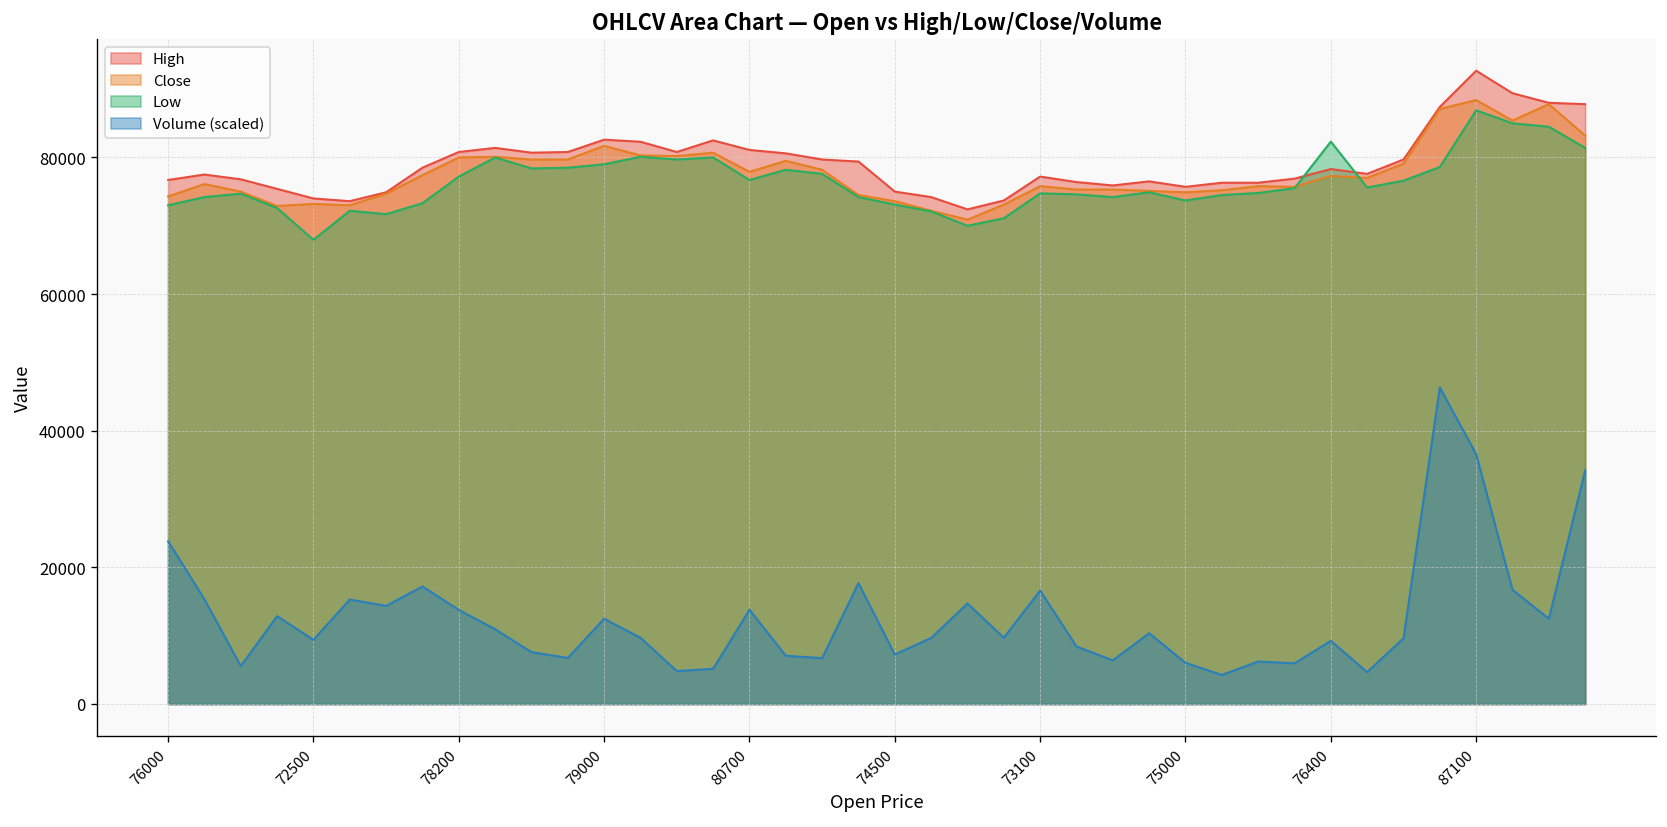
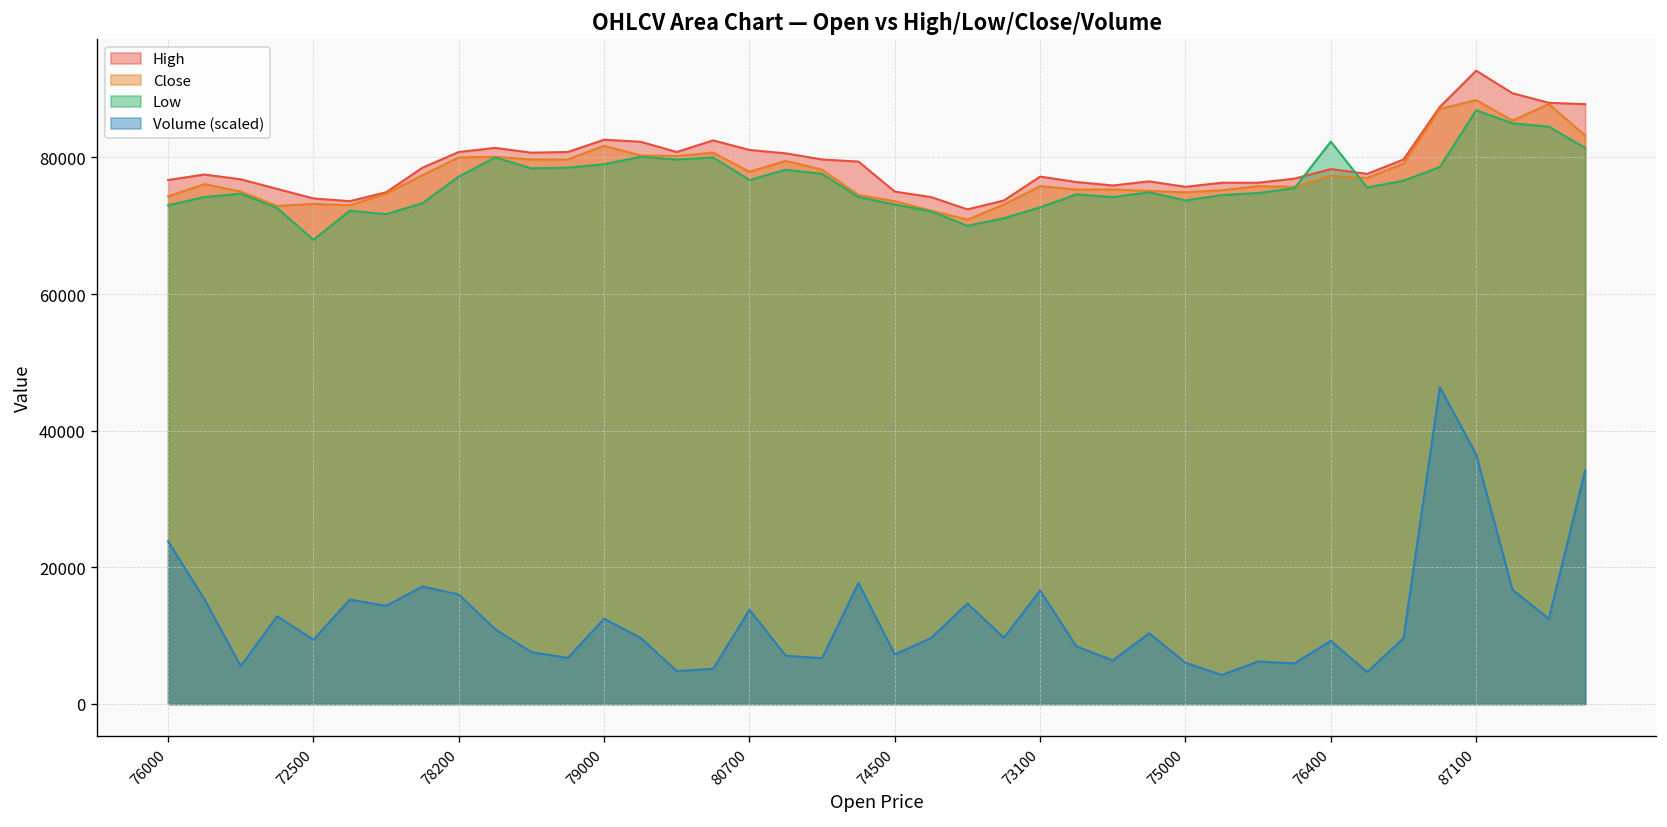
Volume (scaled), 78200: 14000 -> 16000
Low, 73100: 75000 -> 73000
